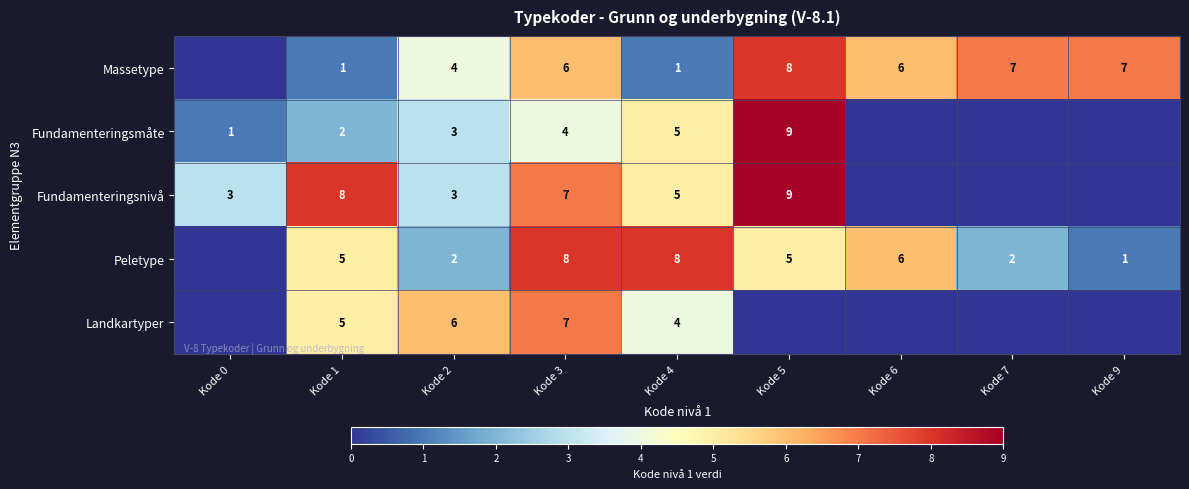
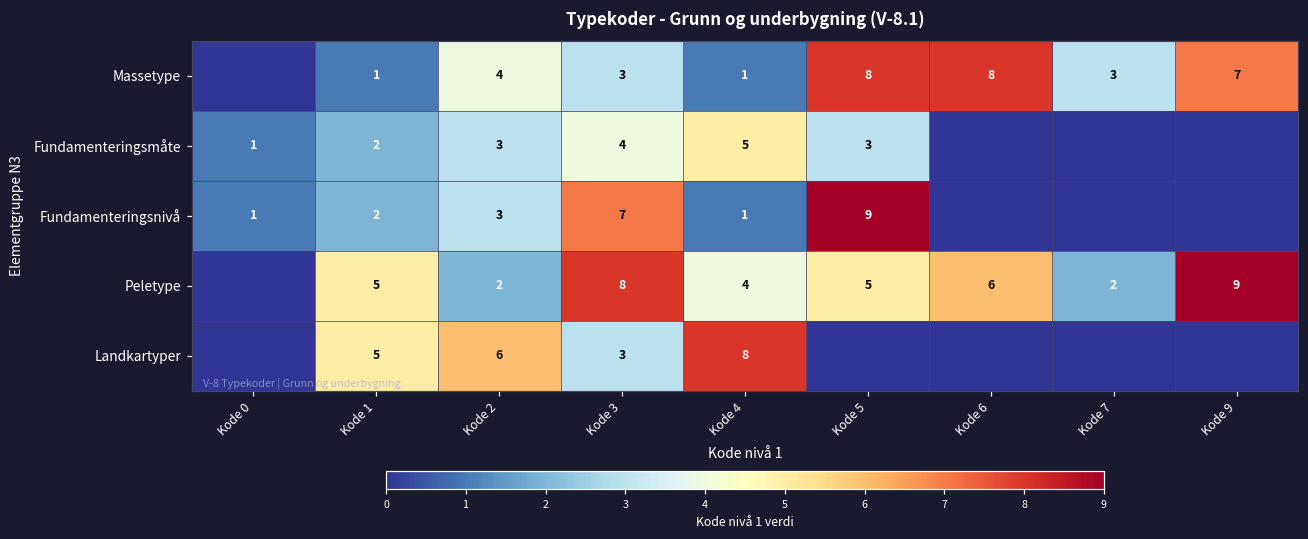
Massetype, Kode 3: 6 -> 3
Massetype, Kode 6: 6 -> 8
Massetype, Kode 7: 7 -> 3
Fundamenteringsmåte, Kode 5: 9 -> 3
Fundamenteringsnivå, Kode 0: 3 -> 1
Fundamenteringsnivå, Kode 1: 8 -> 2
Fundamenteringsnivå, Kode 4: 5 -> 1
Peletype, Kode 4: 8 -> 4
Peletype, Kode 9: 1 -> 9
Landkartyper, Kode 3: 7 -> 3
Landkartyper, Kode 4: 4 -> 8
